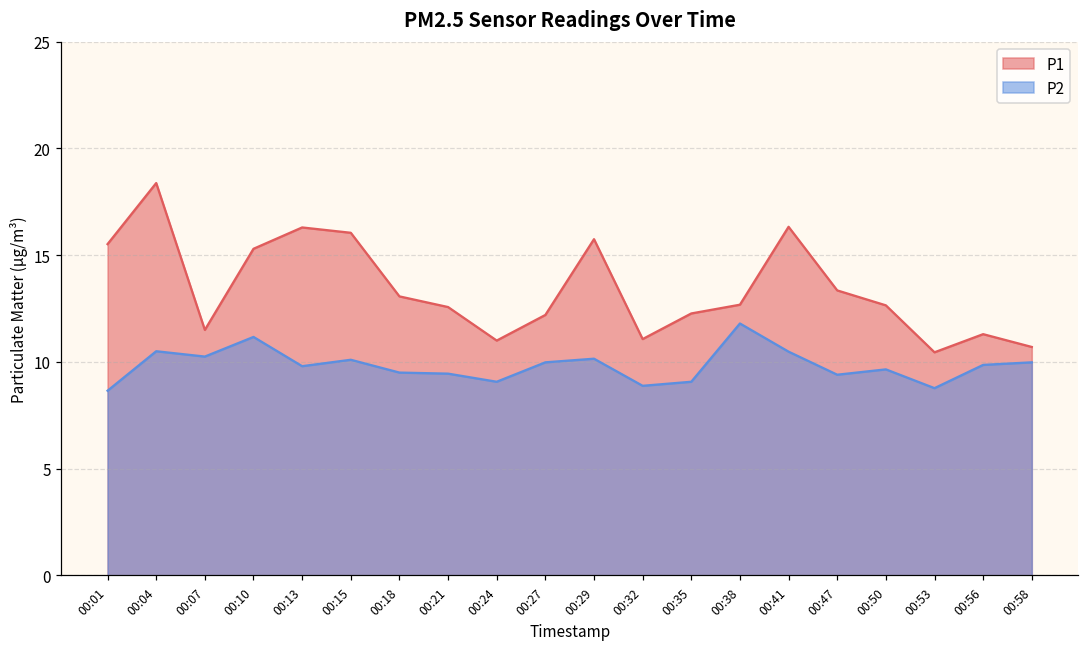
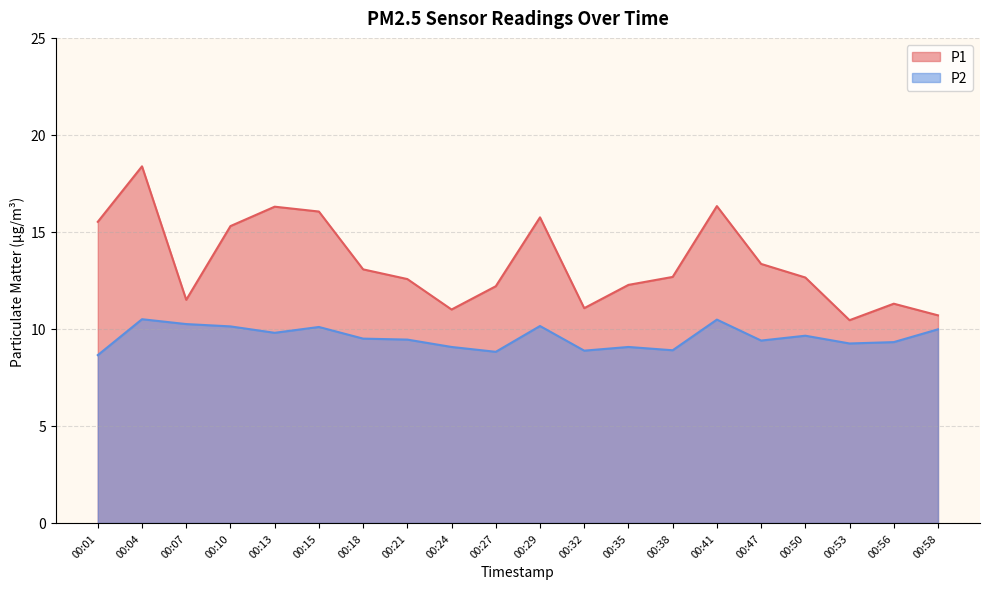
P2, 00:10: 11.2 -> 10.1
P2, 00:27: 10.0 -> 8.8
P2, 00:38: 11.8 -> 8.9
P2, 00:53: 8.8 -> 9.3
P2, 00:56: 9.9 -> 9.3
